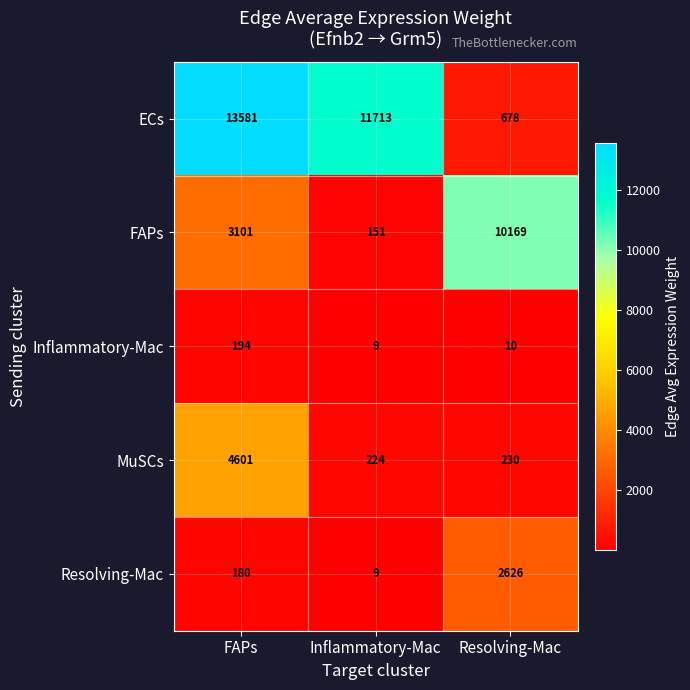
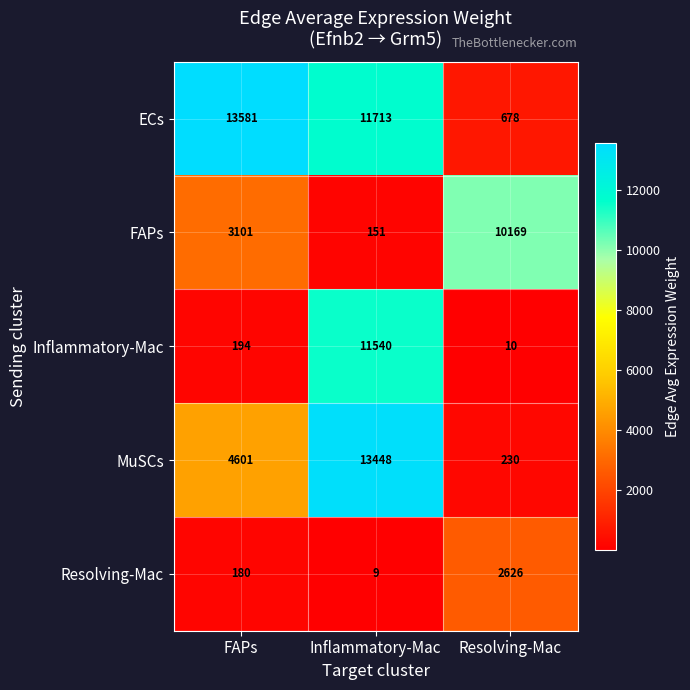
Inflammatory-Mac, Inflammatory-Mac: 9 -> 11540
MuSCs, Inflammatory-Mac: 224 -> 13448
